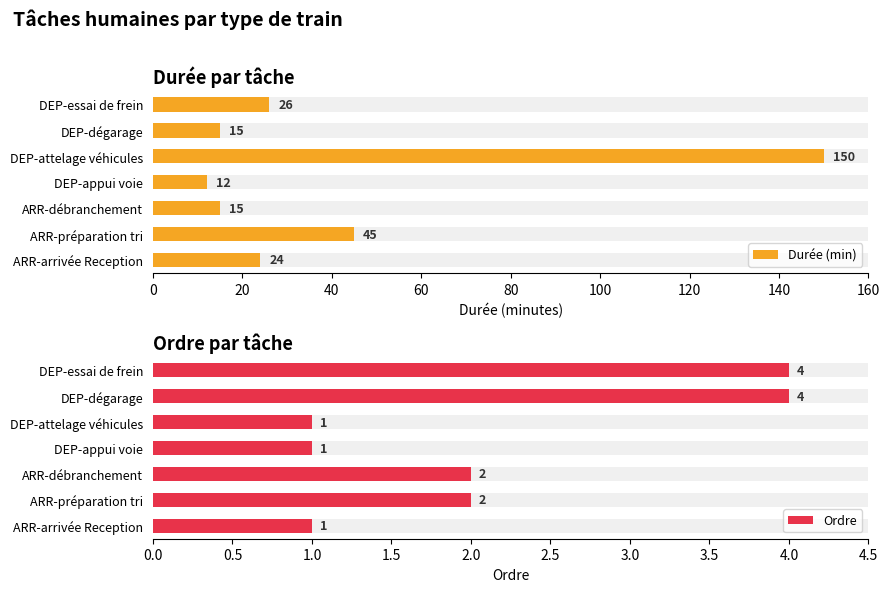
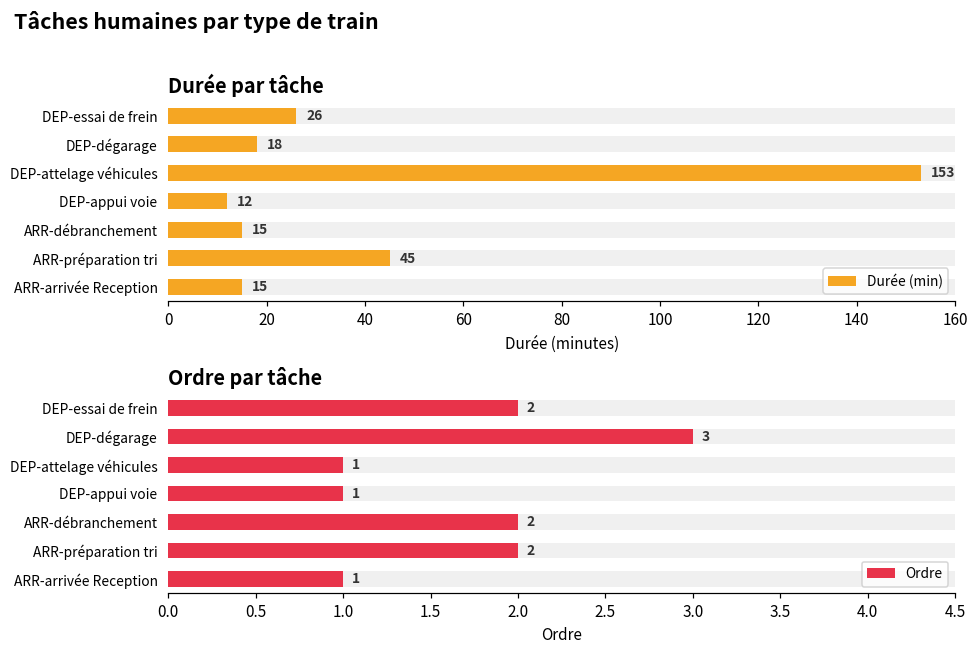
Durée par tâche, Durée (min), DEP-dégarage: 15 -> 18
Durée par tâche, Durée (min), DEP-attelage véhicules: 150 -> 153
Durée par tâche, Durée (min), ARR-arrivée Reception: 24 -> 15
Ordre par tâche, Ordre, DEP-essai de frein: 4 -> 2
Ordre par tâche, Ordre, DEP-dégarage: 4 -> 3
